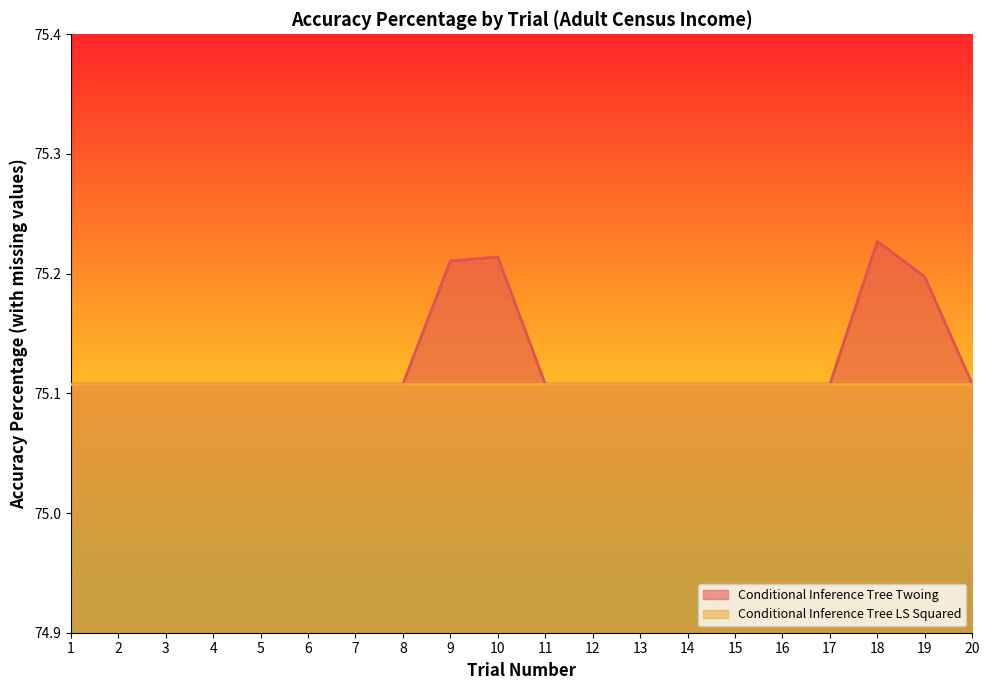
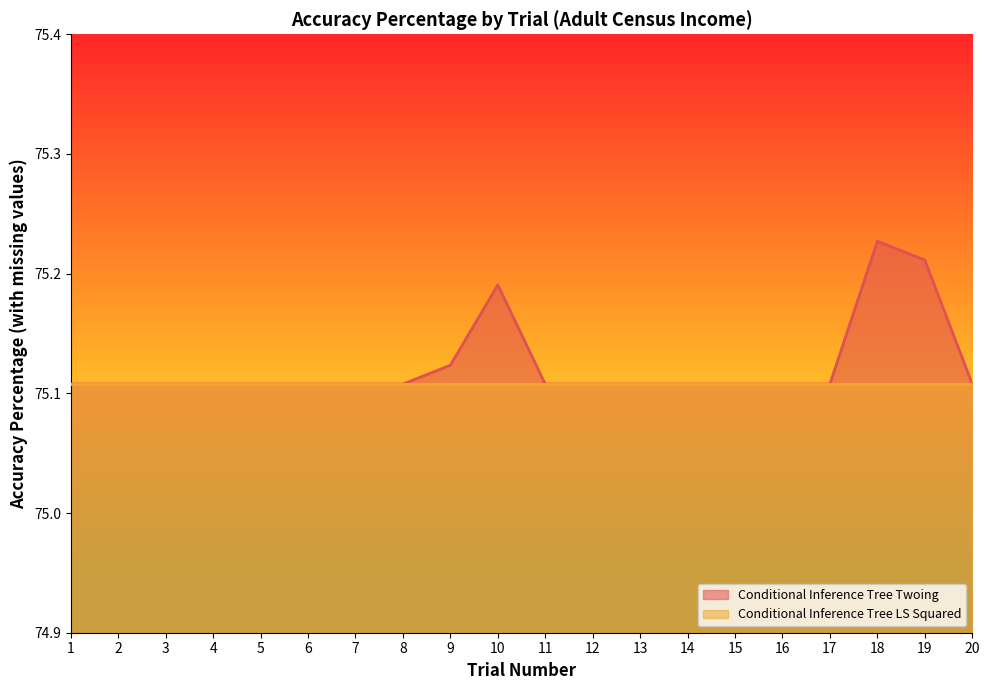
Conditional Inference Tree Twoing, 9: 75.211 -> 75.123
Conditional Inference Tree Twoing, 10: 75.214 -> 75.191
Conditional Inference Tree Twoing, 19: 75.197 -> 75.211
